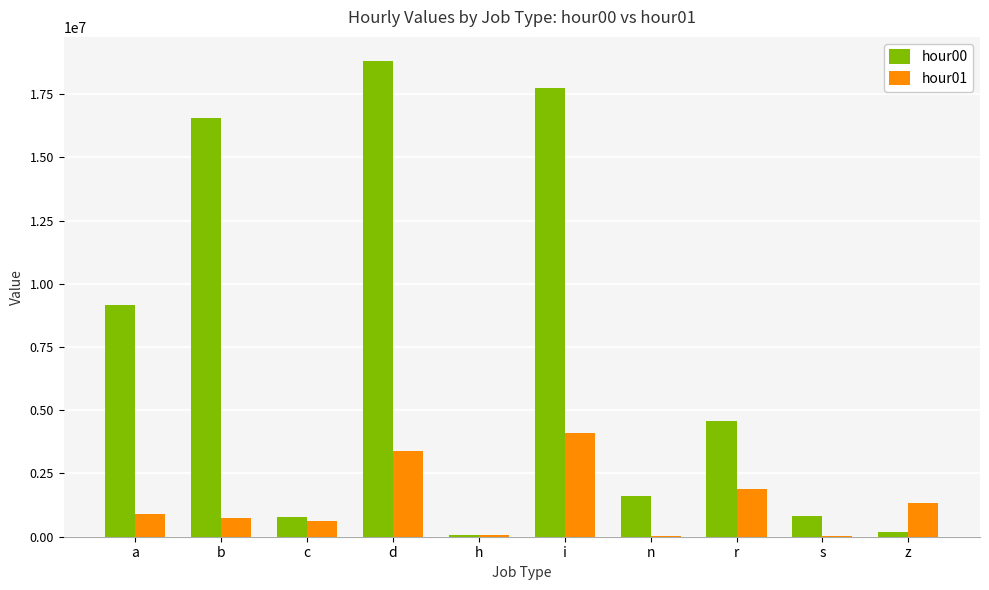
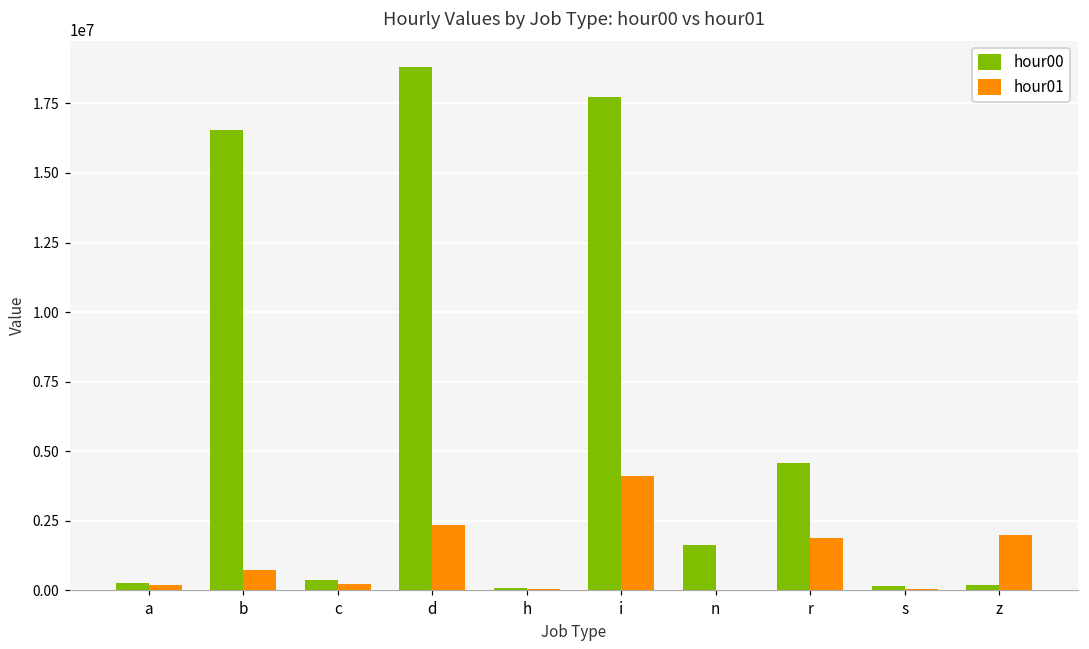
hour00, a: 9200000 -> 300000
hour01, a: 900000 -> 200000
hour00, c: 800000 -> 400000
hour01, c: 600000 -> 200000
hour01, d: 3400000 -> 2300000
hour00, s: 800000 -> 200000
hour01, z: 1300000 -> 2000000
